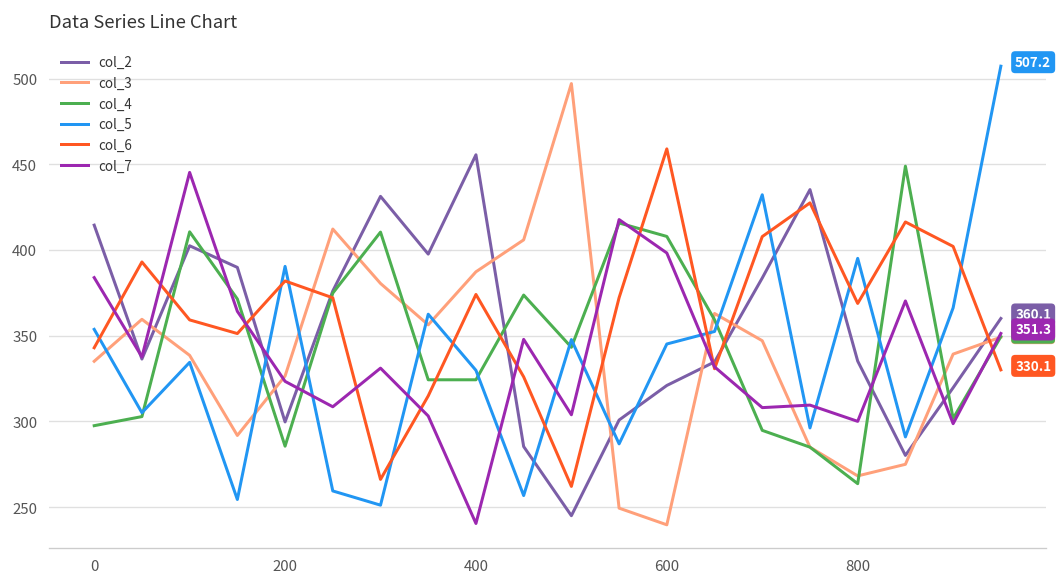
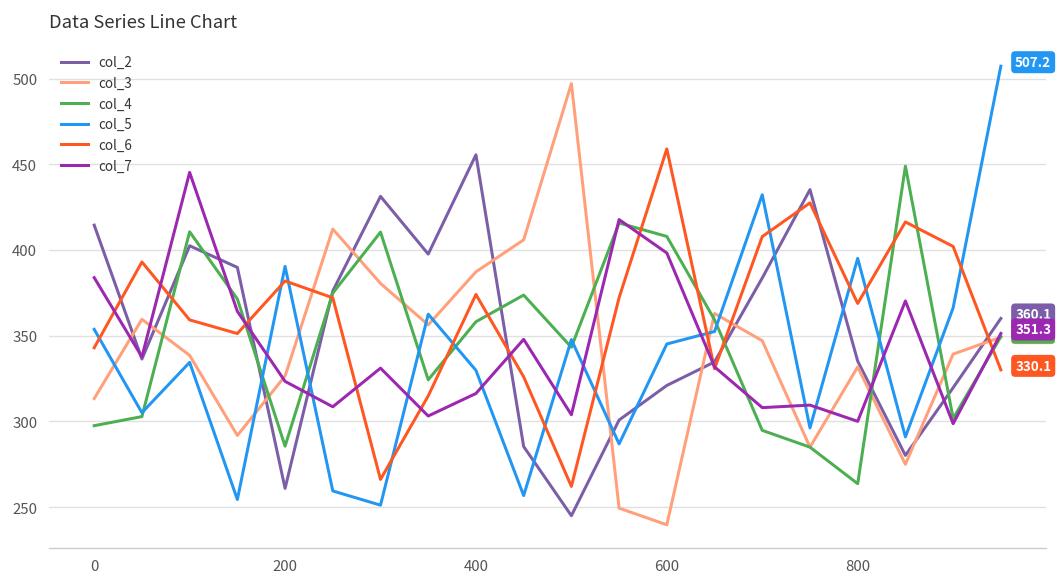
col_3, 0: 335 -> 313
col_2, 200: 300 -> 261
col_4, 400: 324 -> 358
col_7, 400: 240 -> 316
col_3, 800: 268 -> 332
